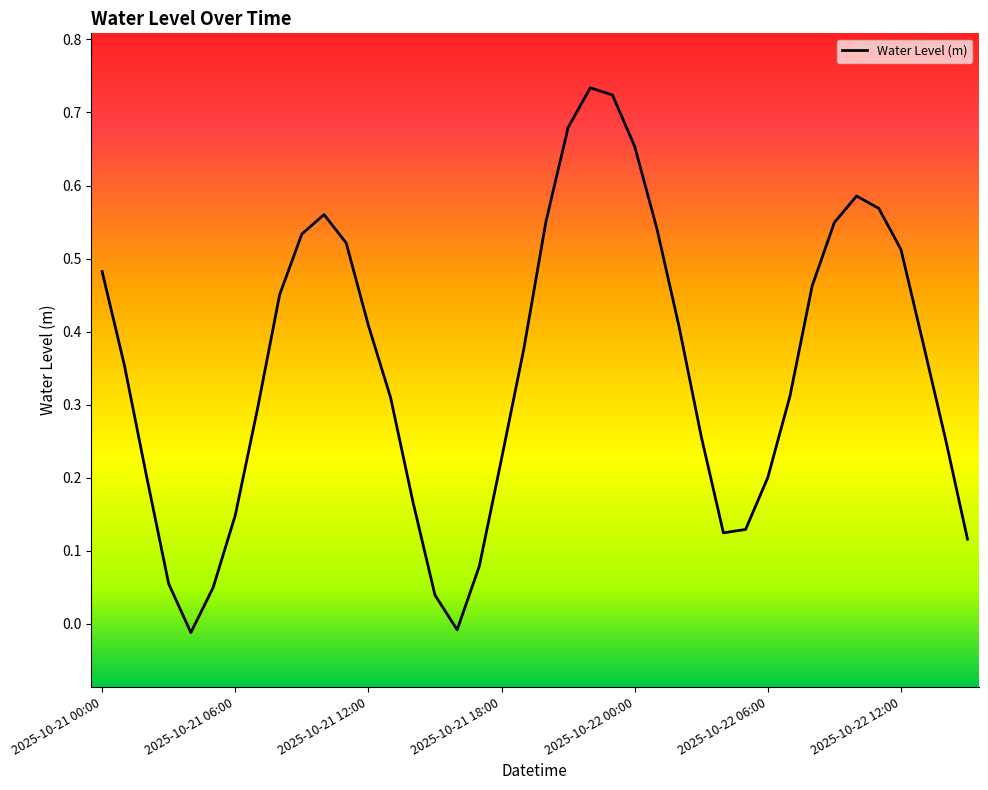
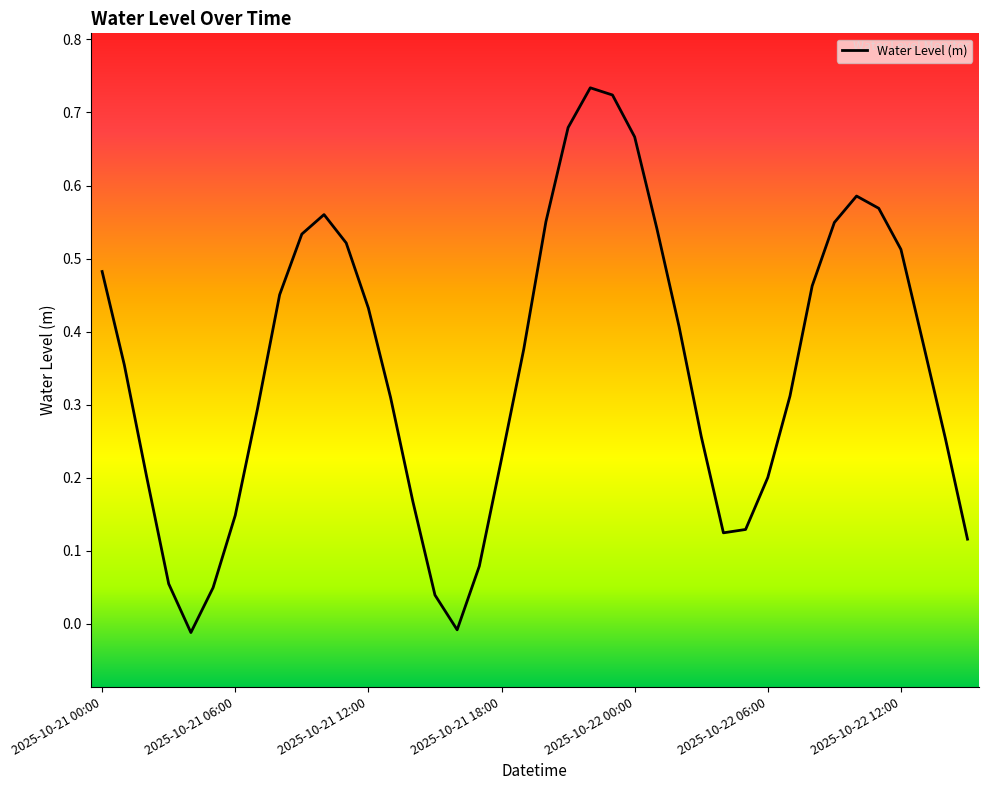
2025-10-21 12:00: 0.41 -> 0.43
2025-10-22 00:00: 0.65 -> 0.67
